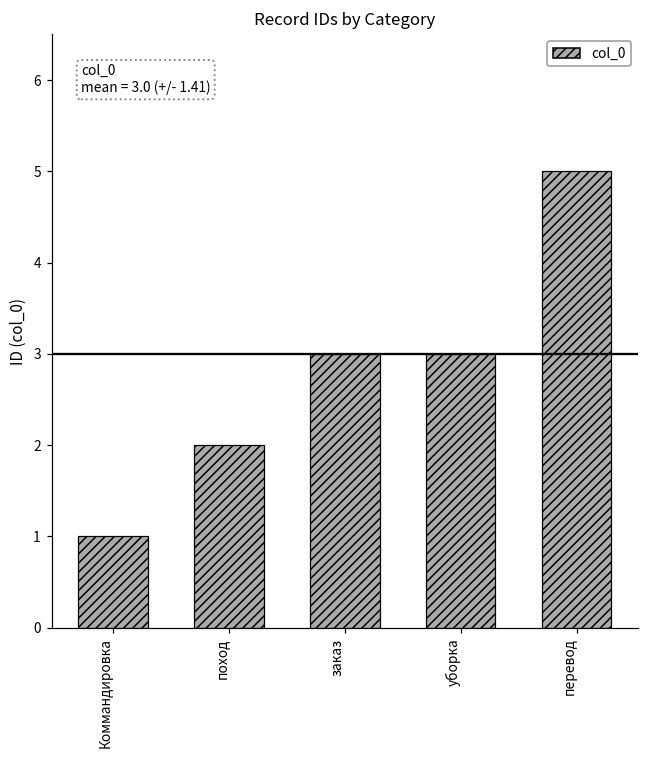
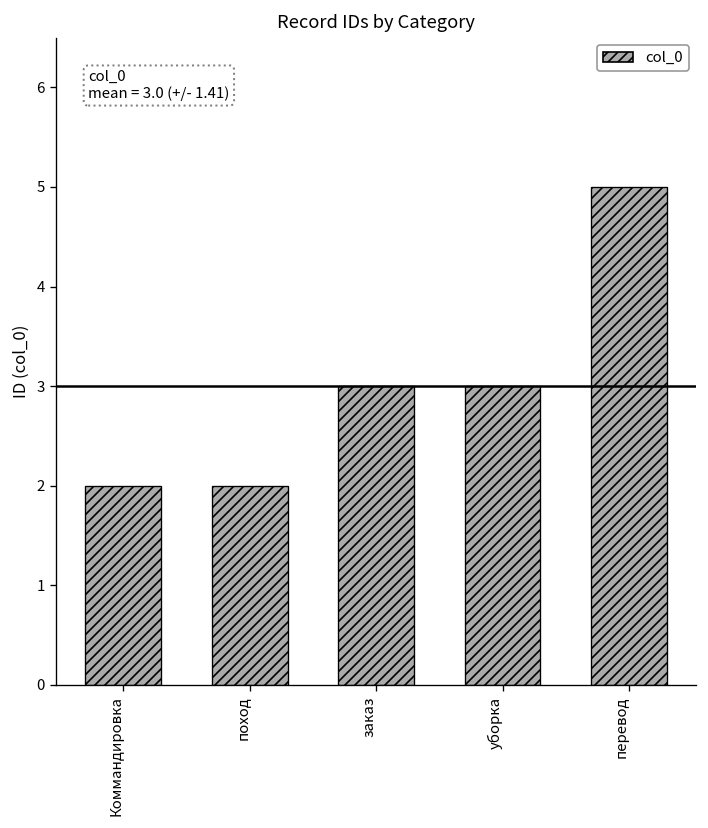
Коммандировка: 1 -> 2
